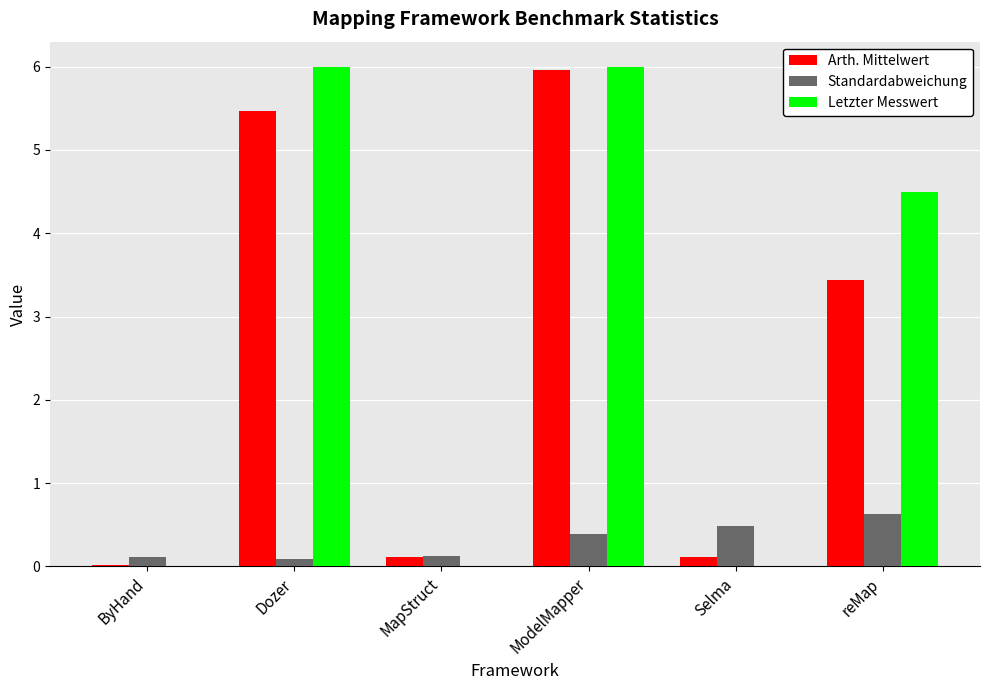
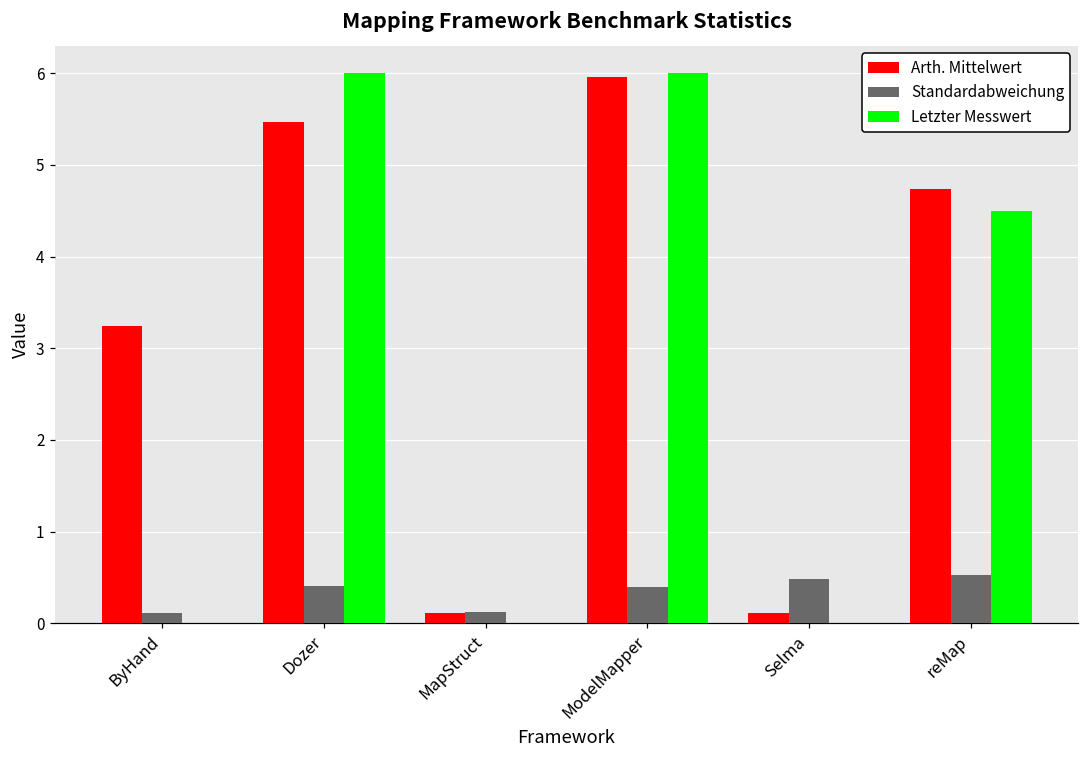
Arth. Mittelwert, ByHand: 0.0 -> 3.2
Standardabweichung, Dozer: 0.1 -> 0.4
Arth. Mittelwert, reMap: 3.4 -> 4.7
Standardabweichung, reMap: 0.6 -> 0.5
